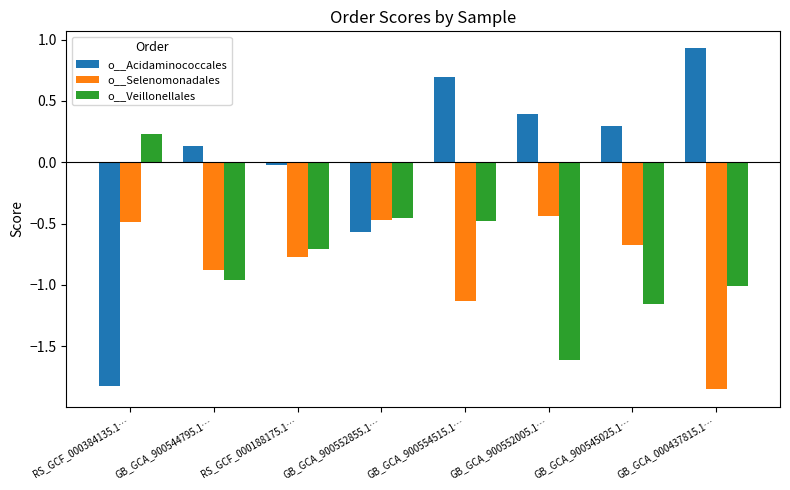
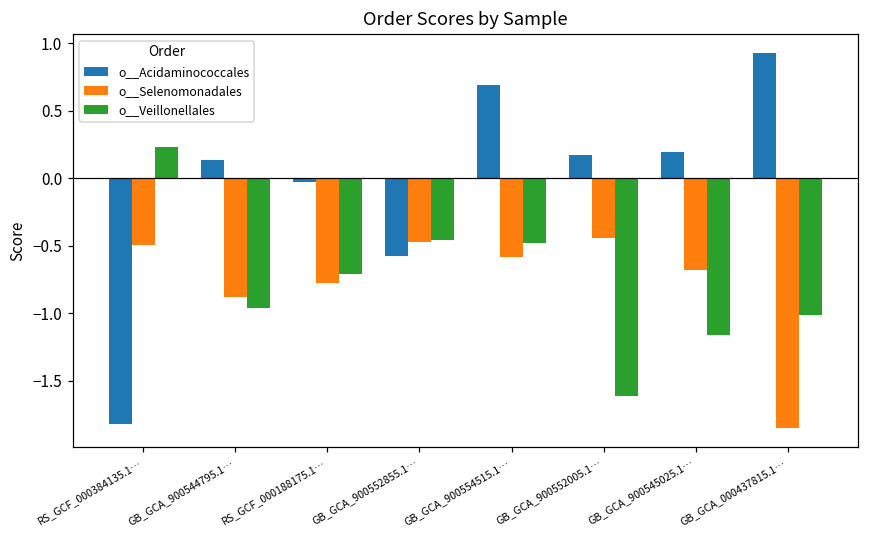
o__Selenomonadales, GB_GCA_900554515.1…: -1.13 -> -0.58
o__Acidaminococcales, GB_GCA_900552005.1…: 0.39 -> 0.18
o__Acidaminococcales, GB_GCA_900545025.1…: 0.30 -> 0.20
